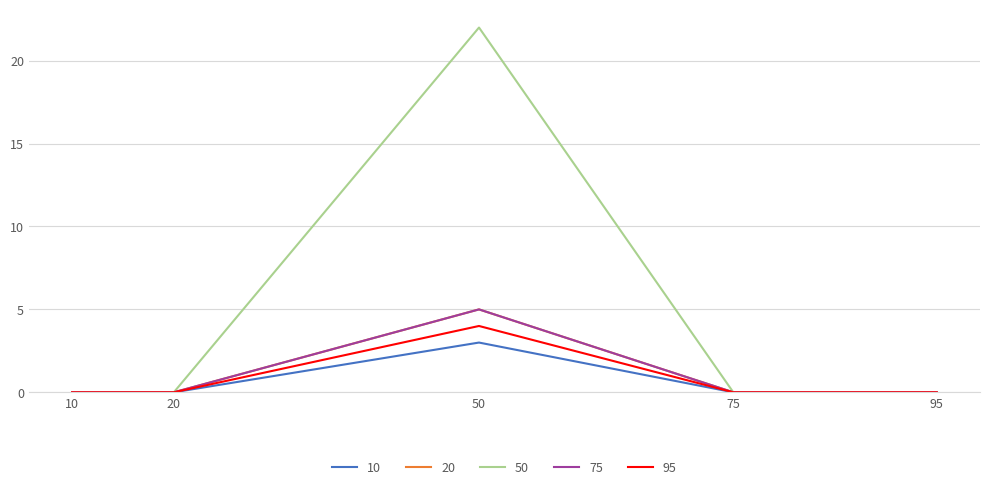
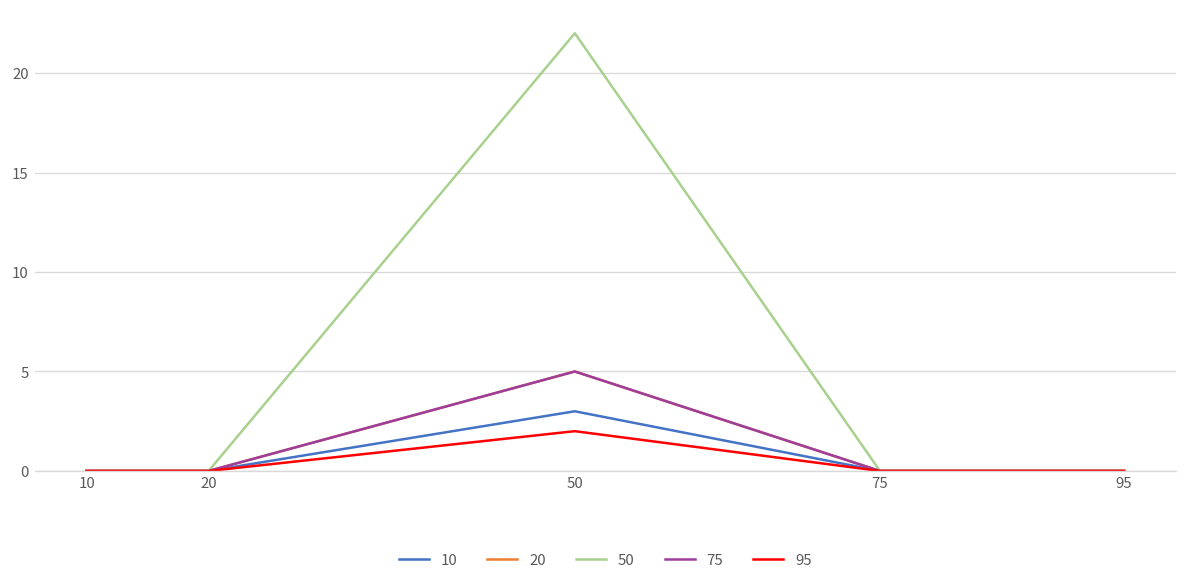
95, 50: 4 -> 2
